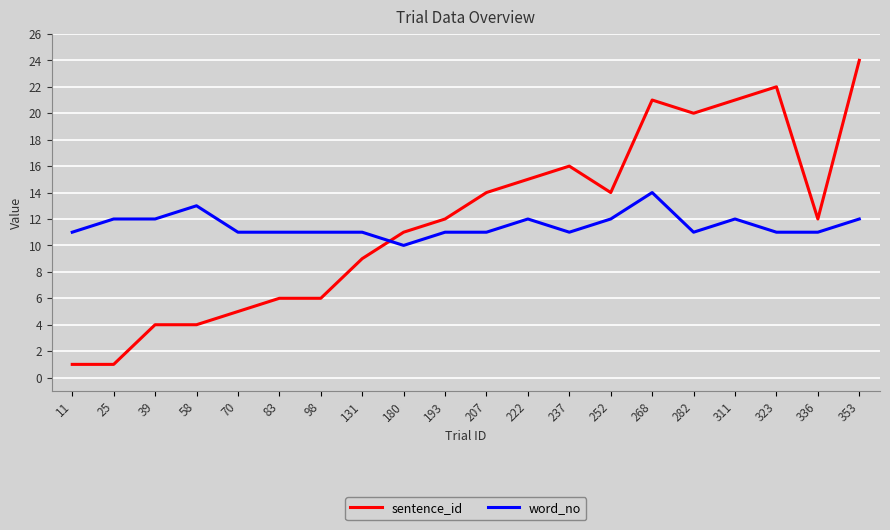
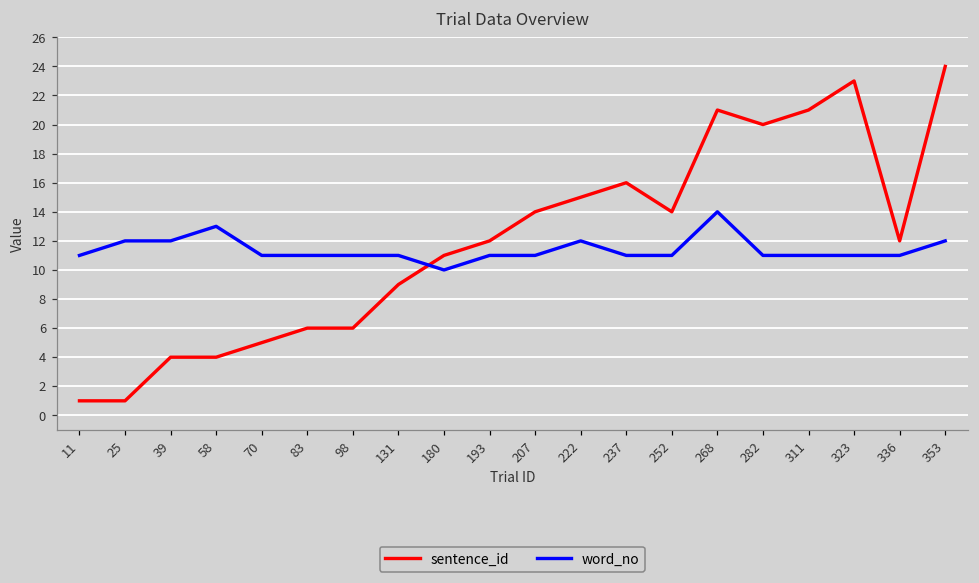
word_no, 252: 12 -> 11
word_no, 311: 12 -> 11
sentence_id, 323: 22 -> 23
